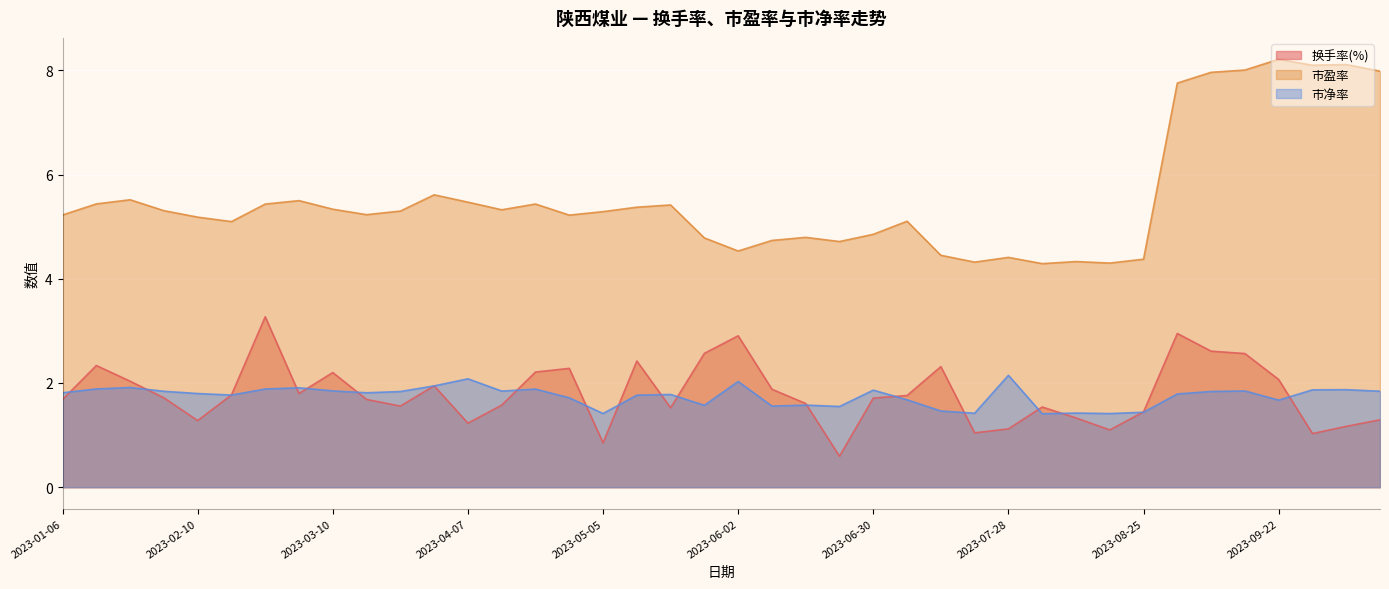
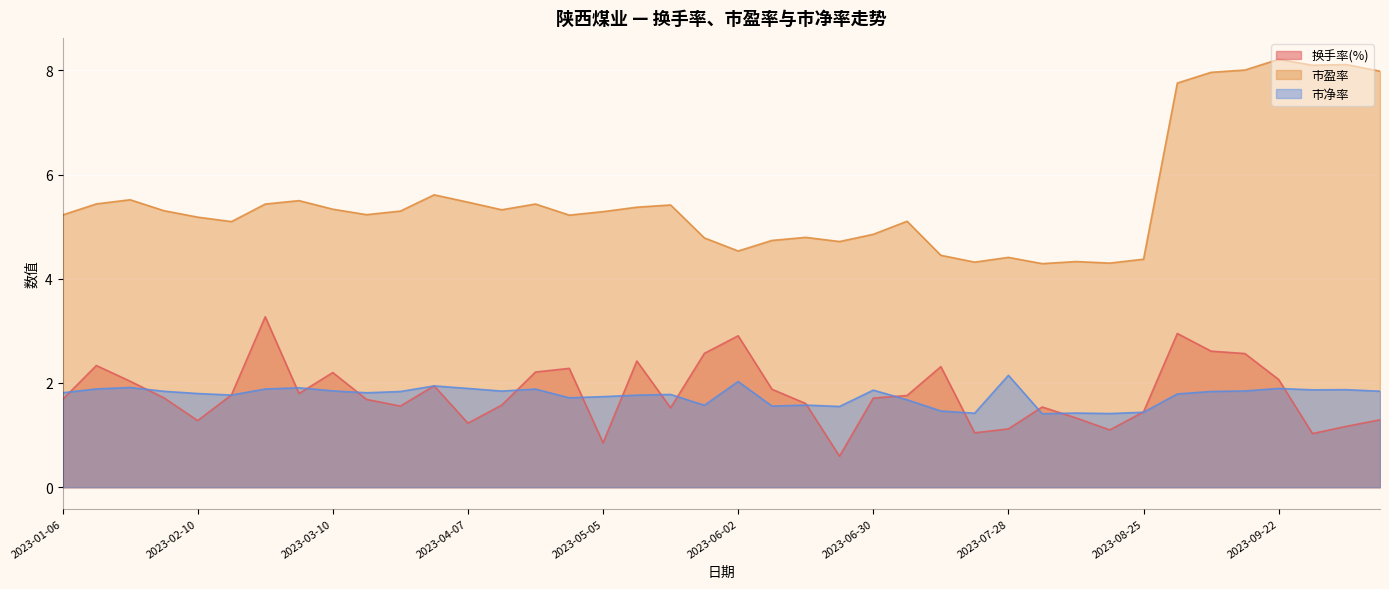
市净率, 2023-04-07: 2.1 -> 1.9
市净率, 2023-05-05: 1.4 -> 1.7
市净率, 2023-09-22: 1.7 -> 1.9
